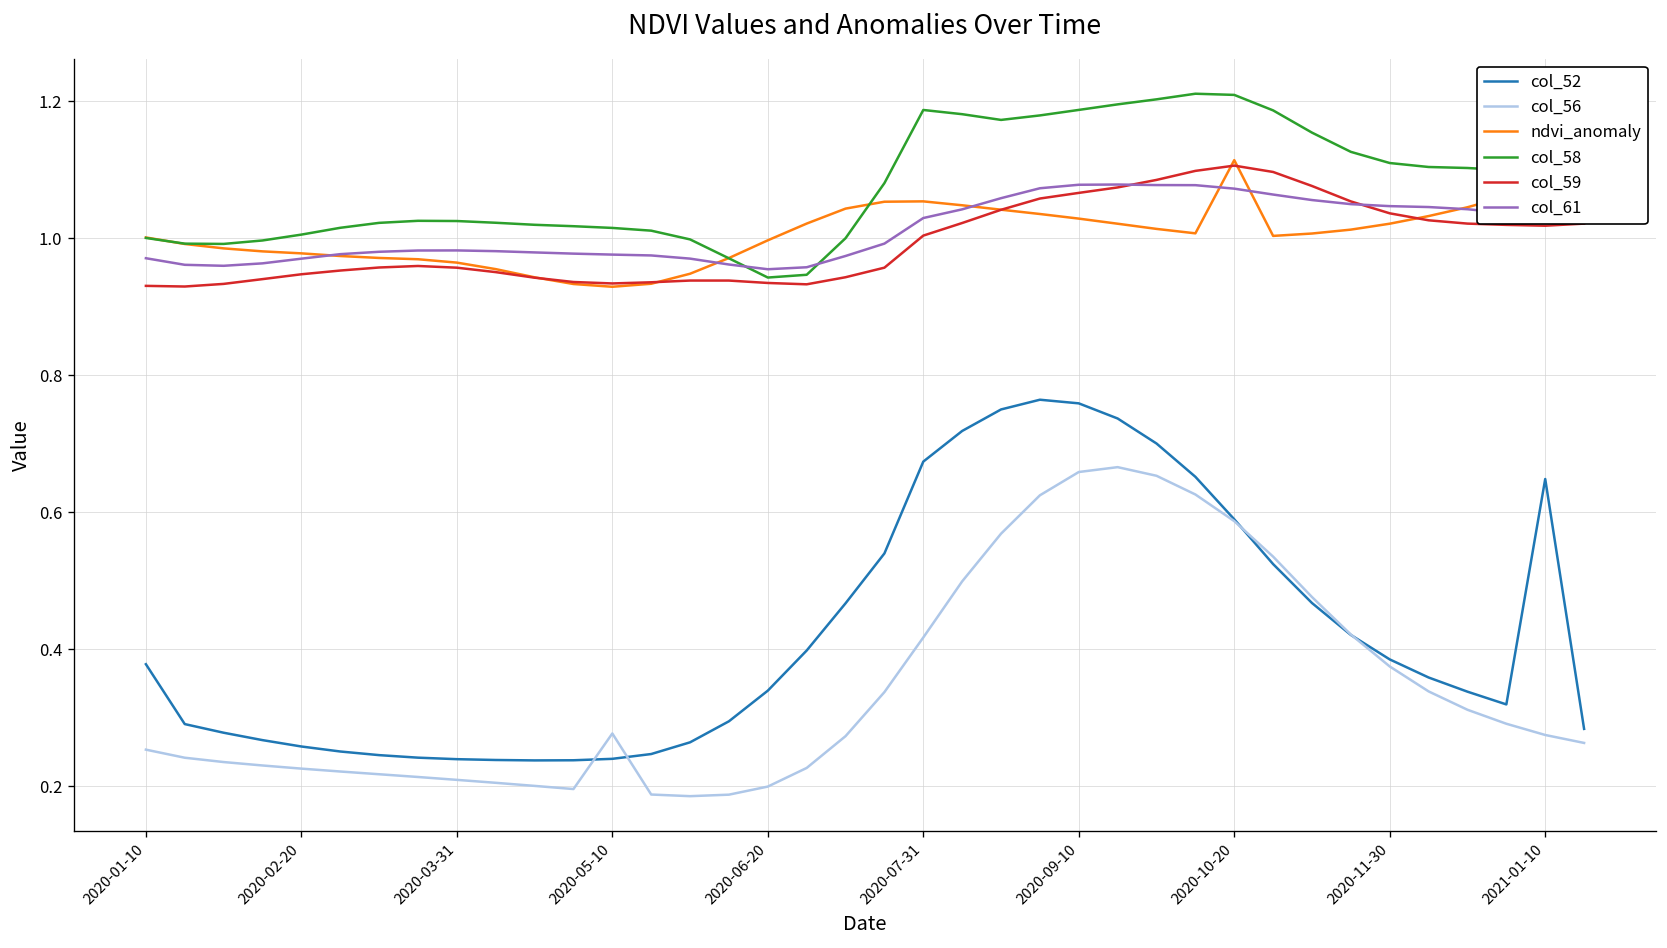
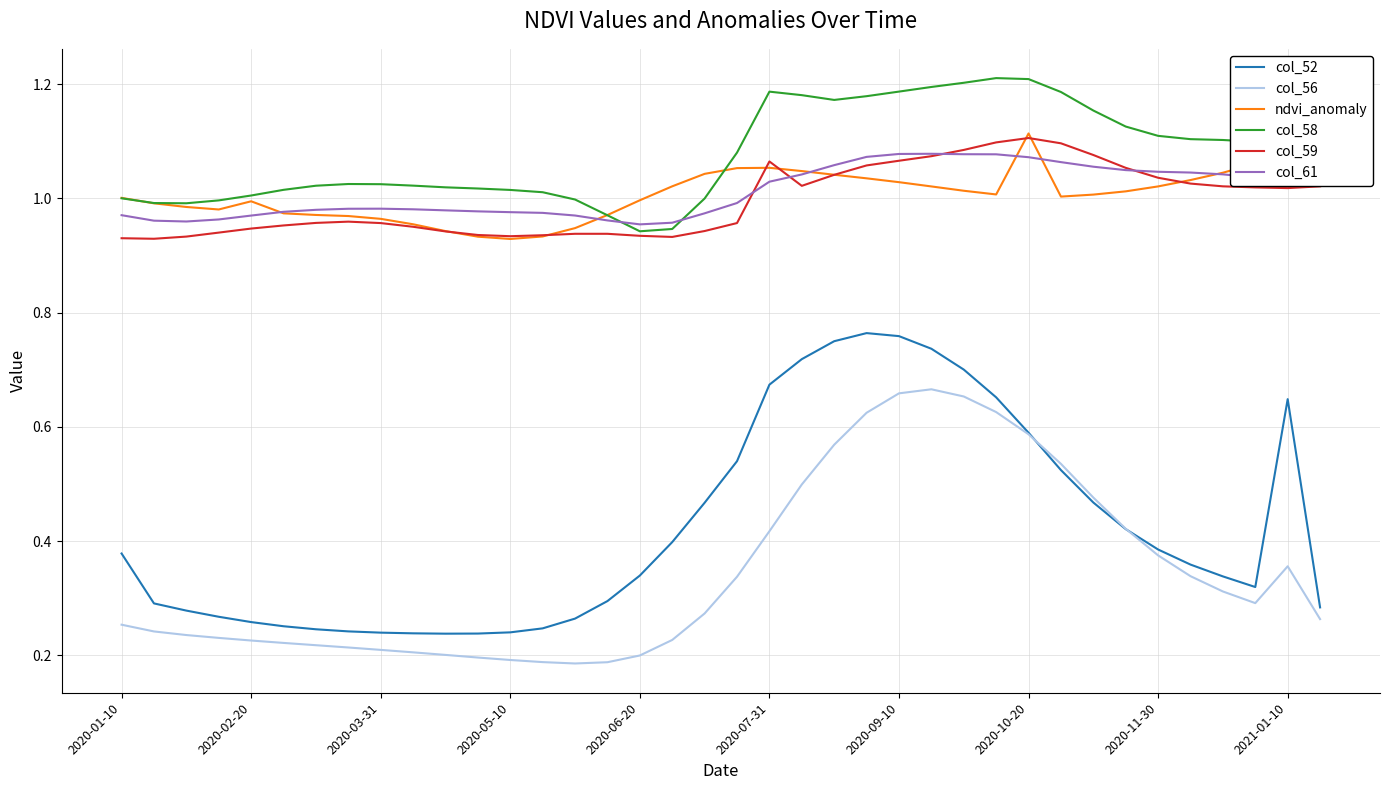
ndvi_anomaly, 2020-02-20: 0.98 -> 1.00
col_56, 2020-05-10: 0.28 -> 0.19
col_59, 2020-07-31: 1.00 -> 1.06
col_56, 2021-01-10: 0.27 -> 0.36
